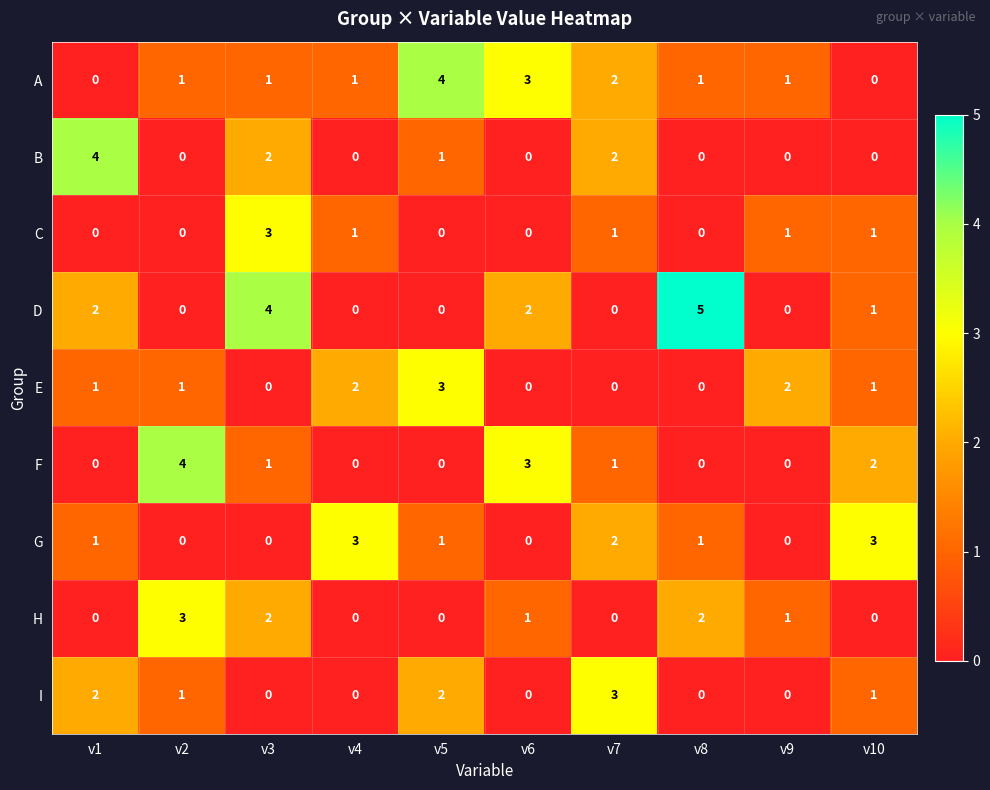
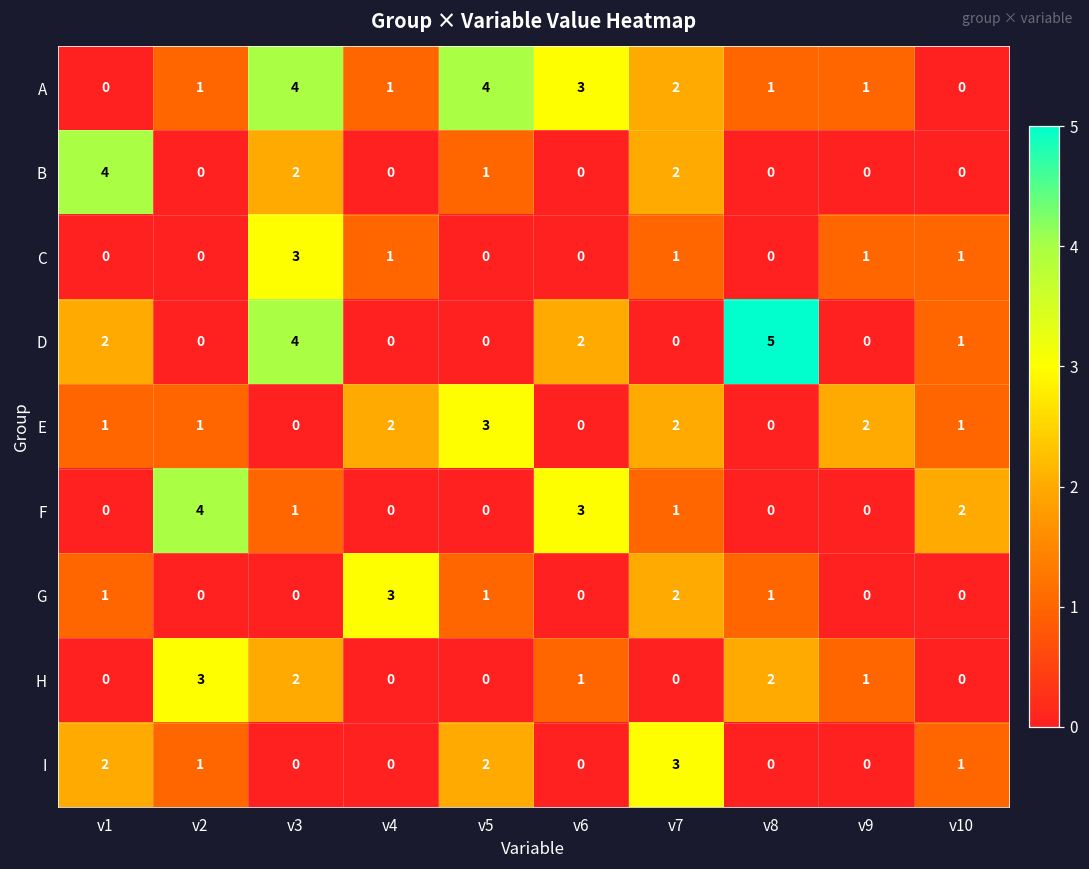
A, v3: 1 -> 4
E, v7: 0 -> 2
G, v10: 3 -> 0
